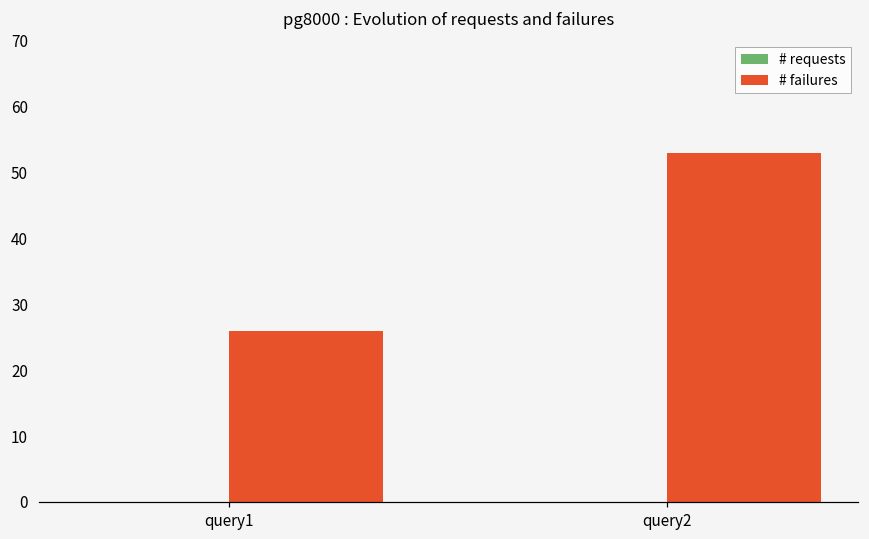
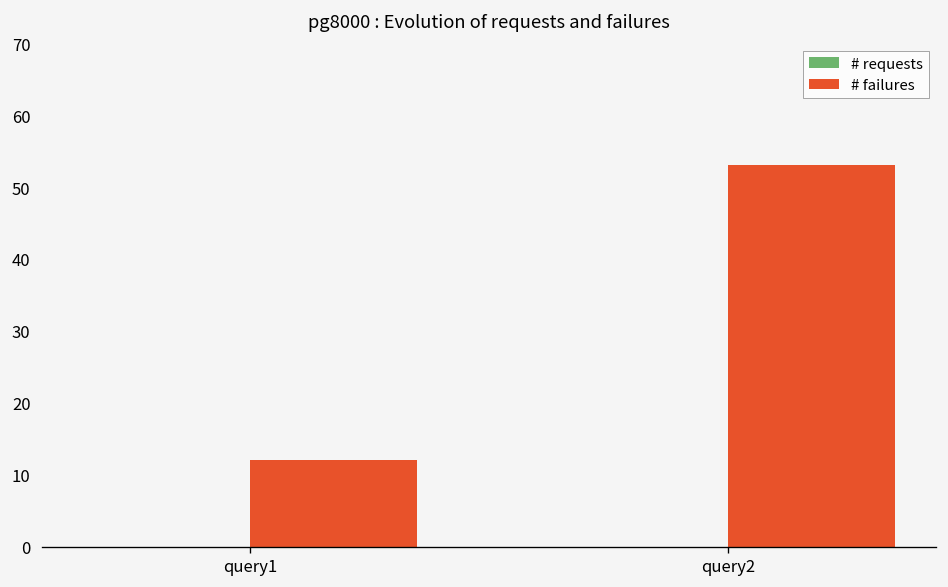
# failures, query1: 26 -> 12
